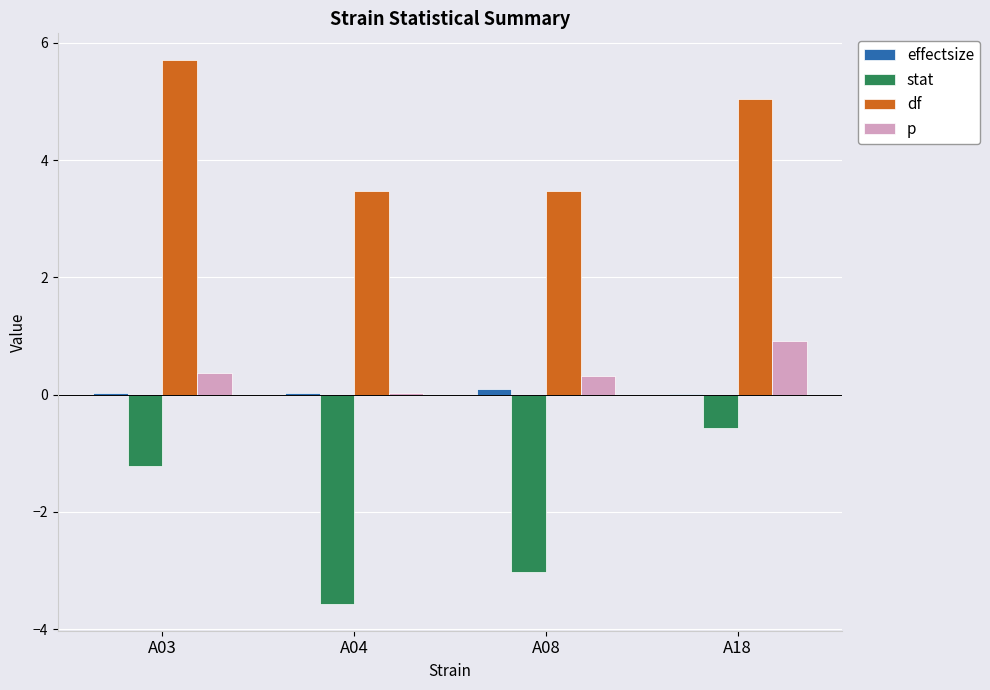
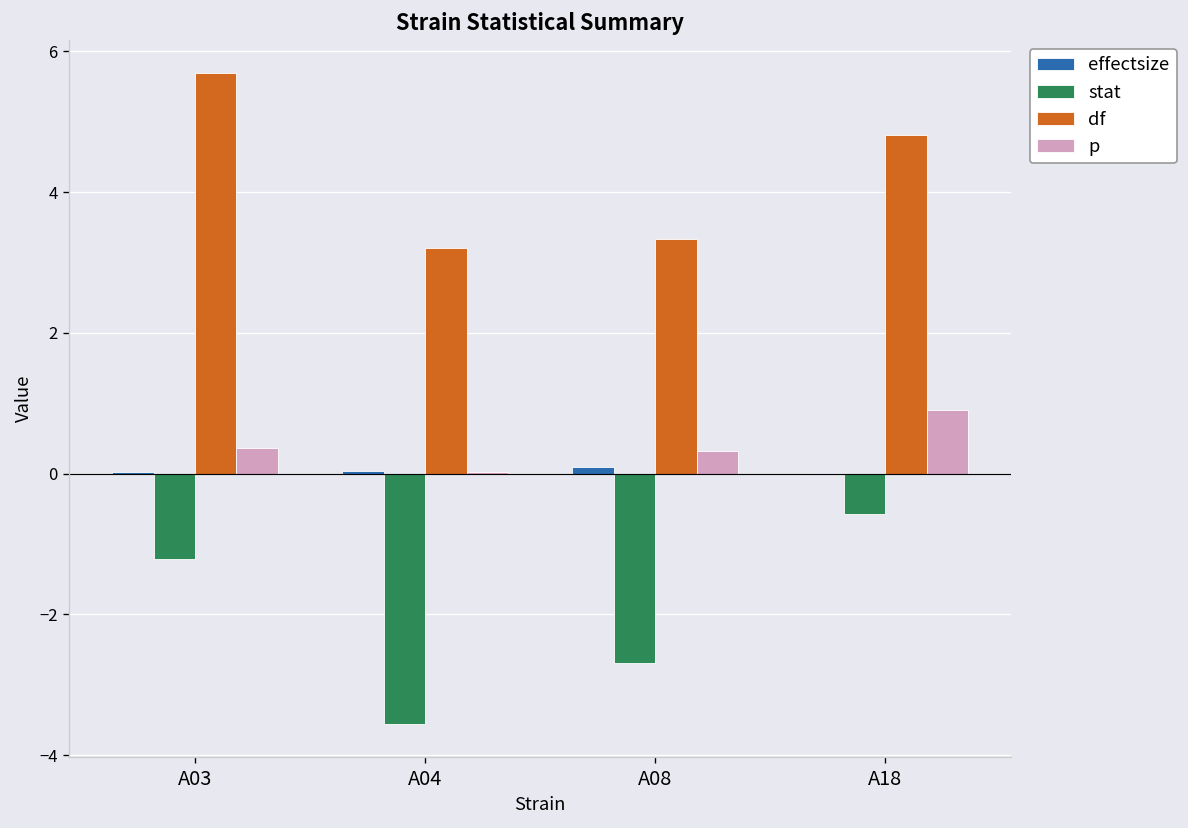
df, A04: 3.5 -> 3.2
stat, A08: -3.0 -> -2.7
df, A08: 3.5 -> 3.3
df, A18: 5.0 -> 4.8
